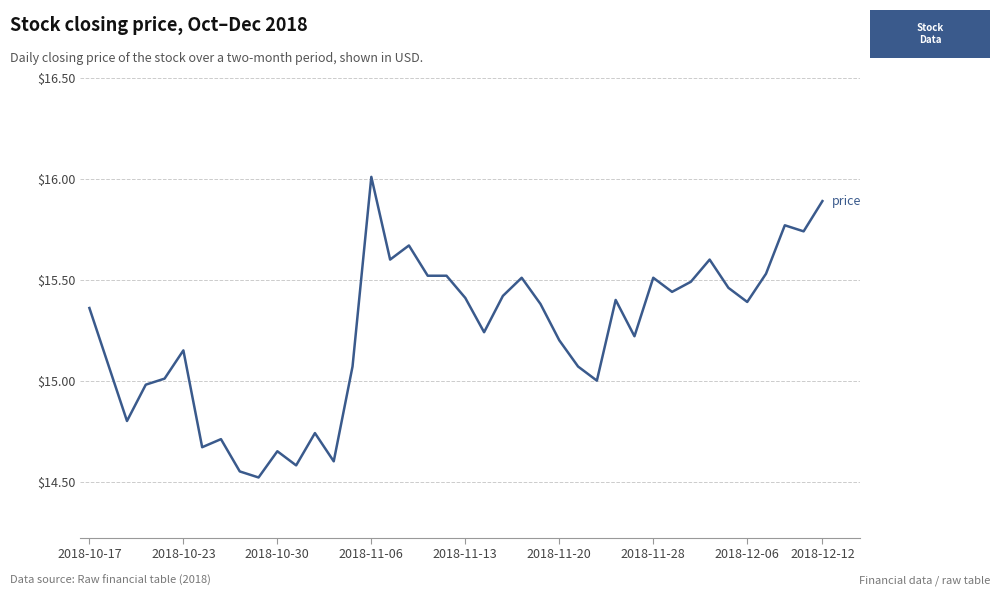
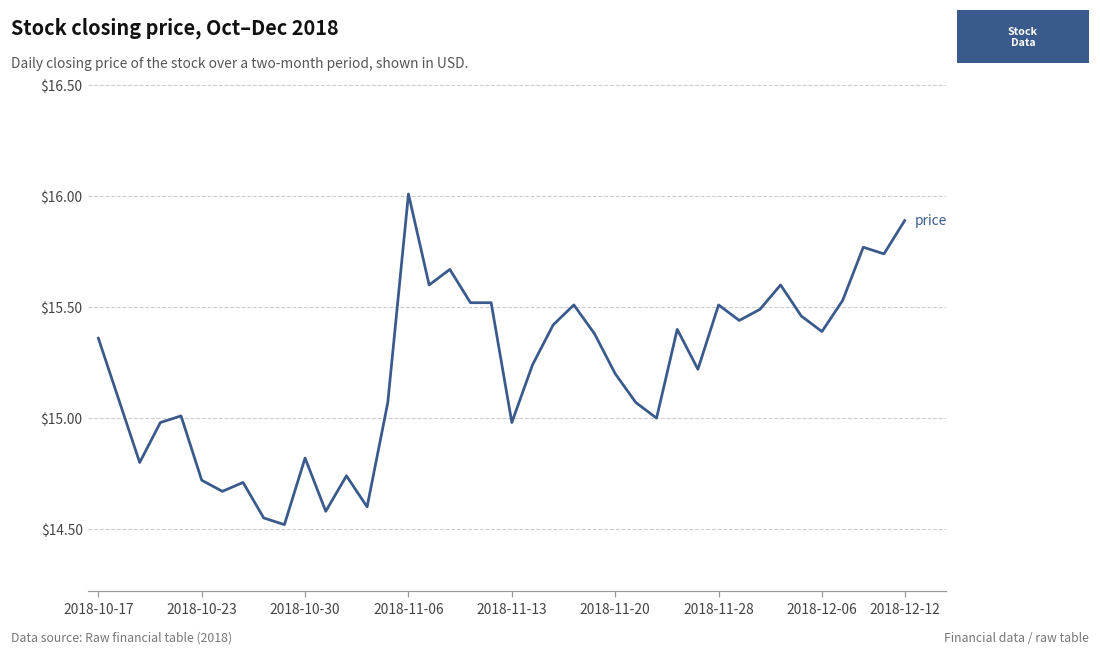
2018-10-23: $15.15 -> $14.72
2018-10-30: $14.65 -> $14.82
2018-11-13: $15.41 -> $14.98
